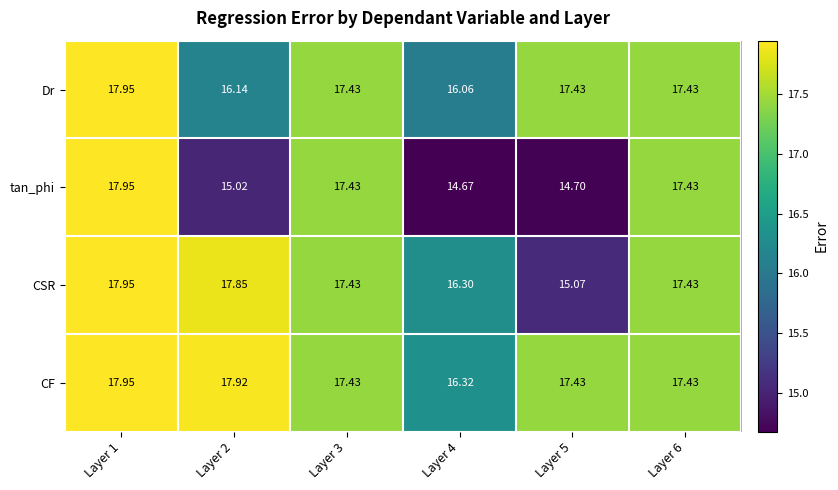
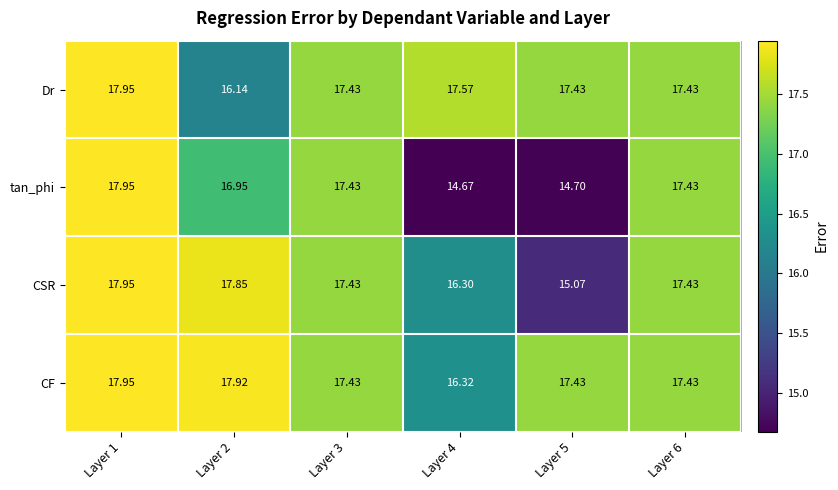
Dr, Layer 4: 16.06 -> 17.57
tan_phi, Layer 2: 15.02 -> 16.95
